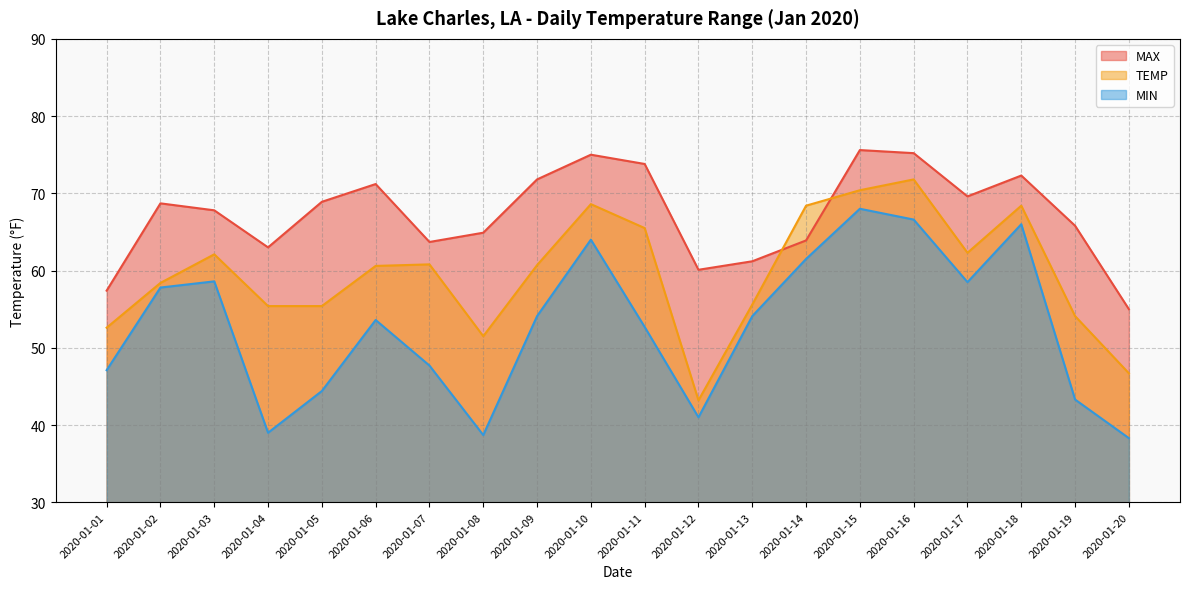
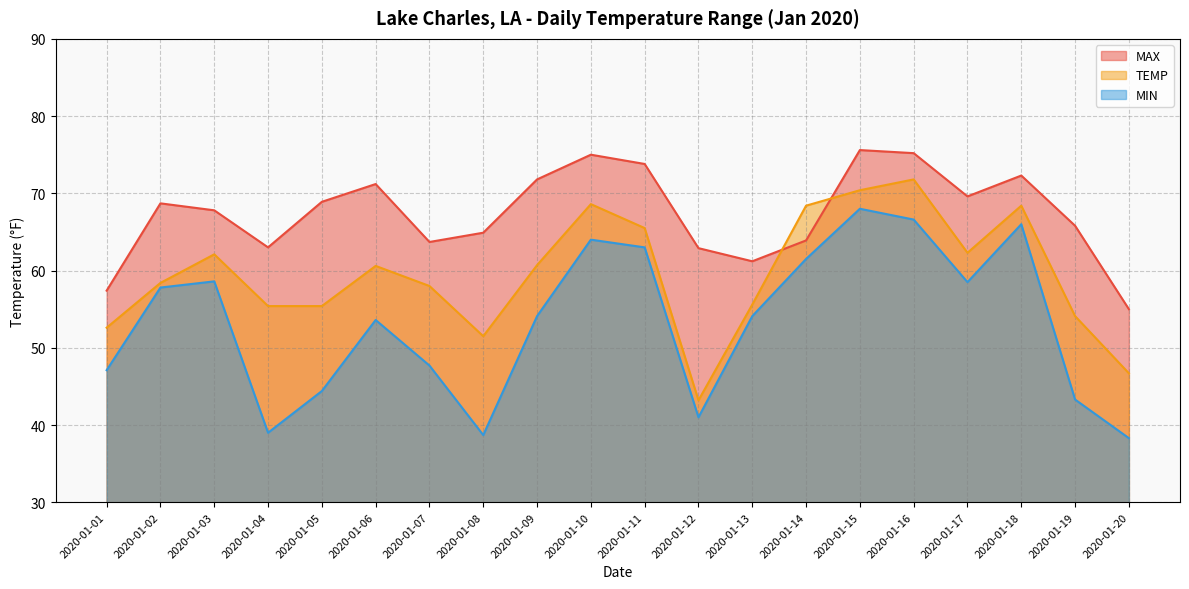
TEMP, 2020-01-07: 61 -> 58
MIN, 2020-01-11: 53 -> 63
MAX, 2020-01-12: 60 -> 63
